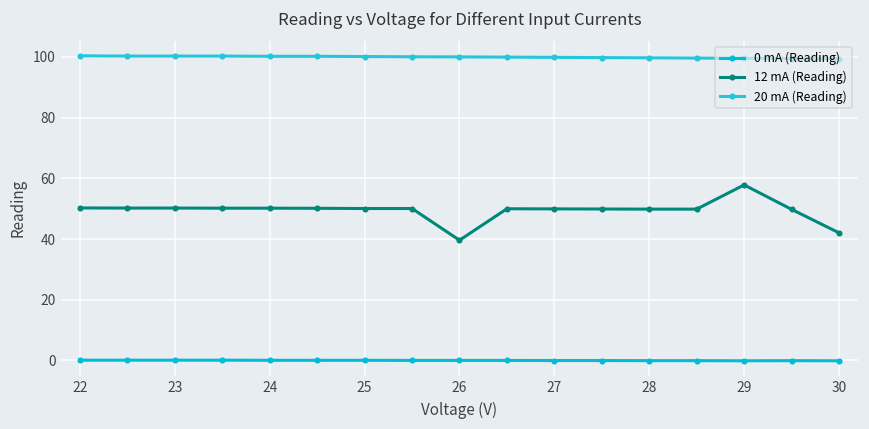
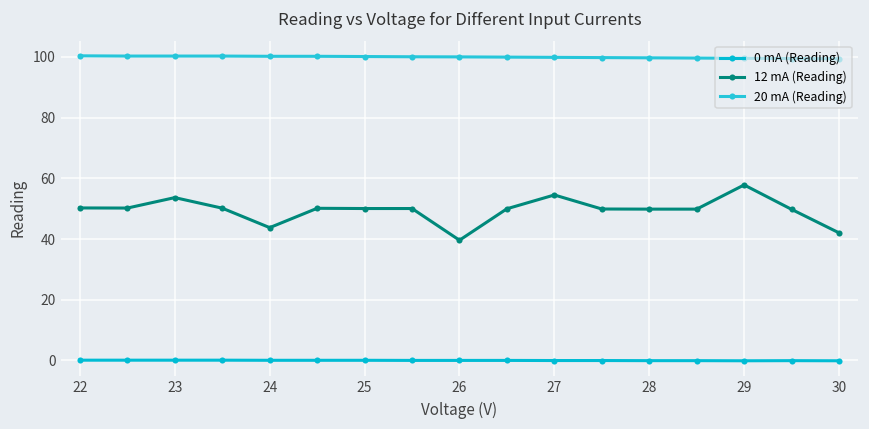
12 mA (Reading), 23: 50 -> 54
12 mA (Reading), 24: 50 -> 44
12 mA (Reading), 27: 50 -> 55
